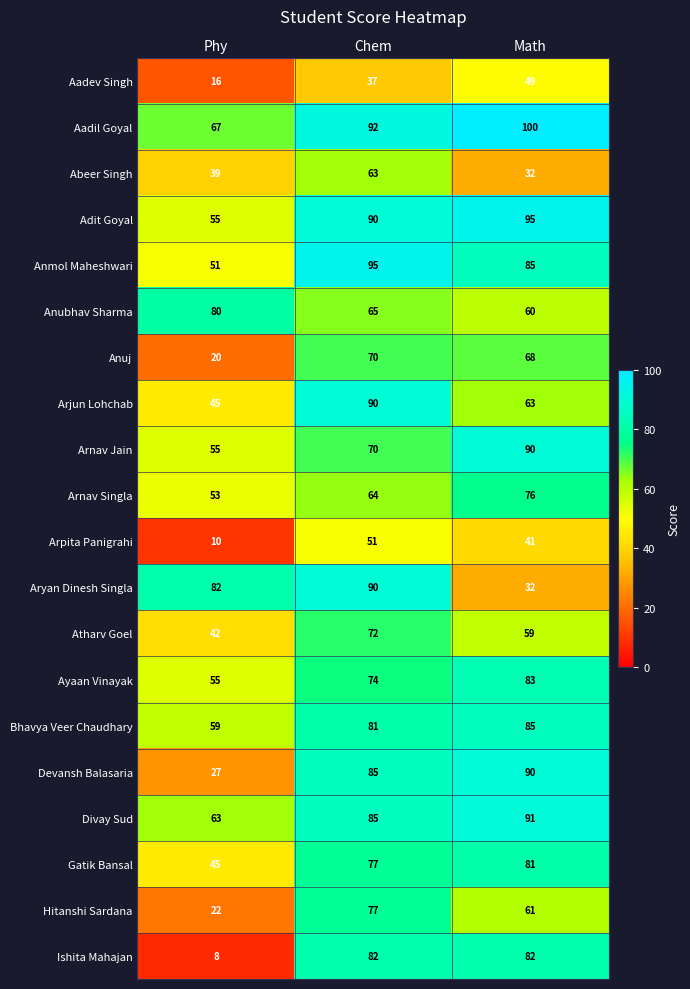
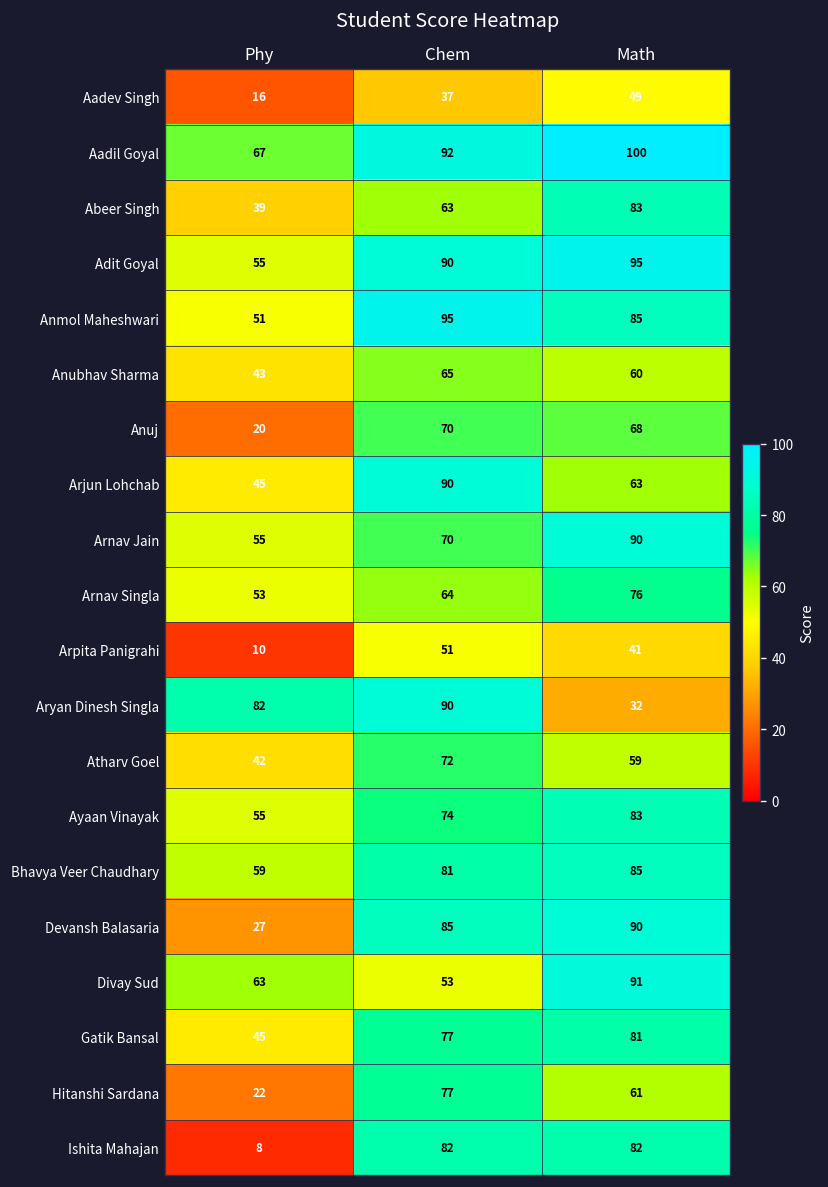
Abeer Singh, Math: 32 -> 83
Anubhav Sharma, Phy: 80 -> 43
Divay Sud, Chem: 85 -> 53
